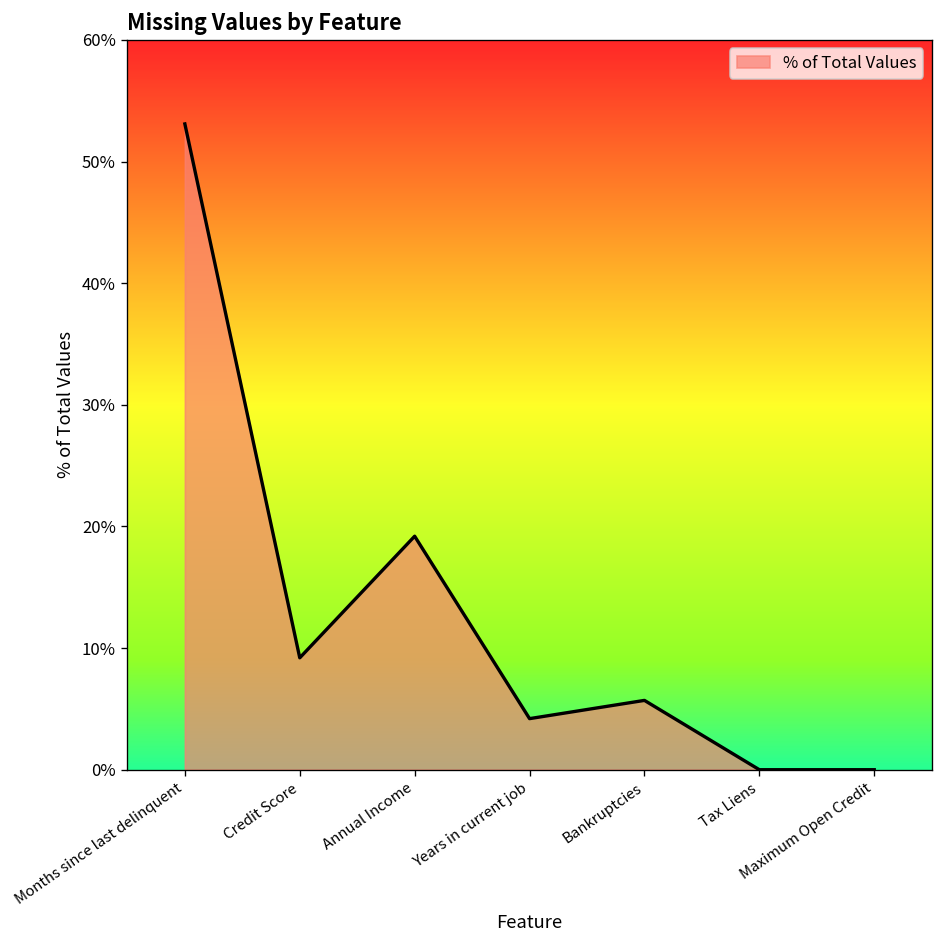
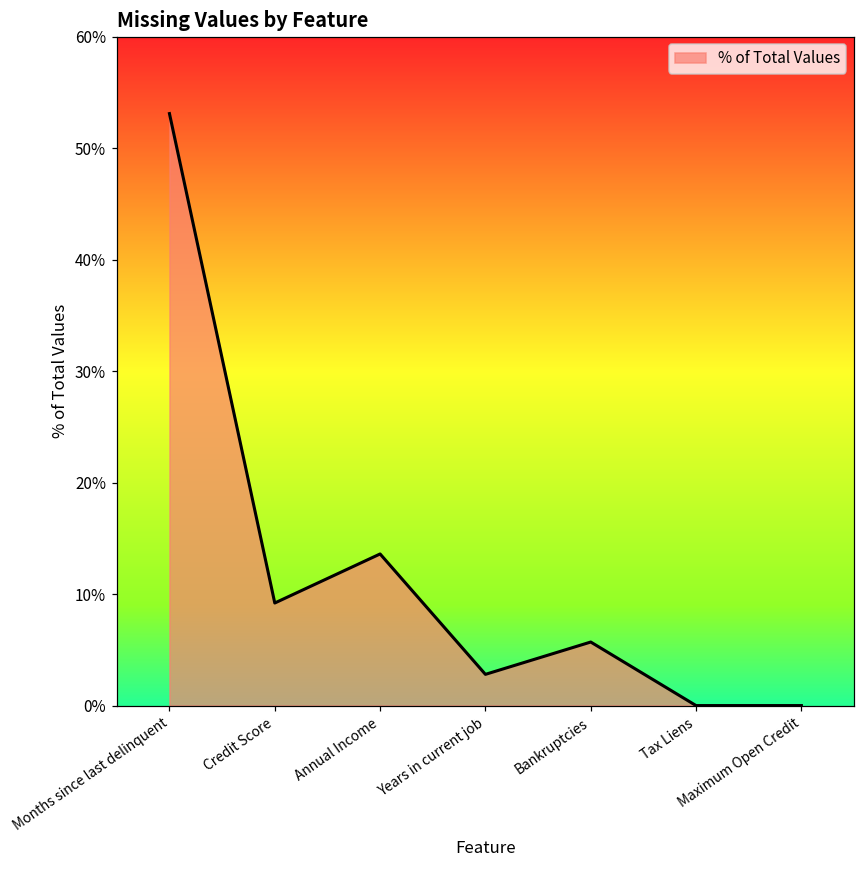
Annual Income: 19.2% -> 13.6%
Years in current job: 4.2% -> 2.8%
